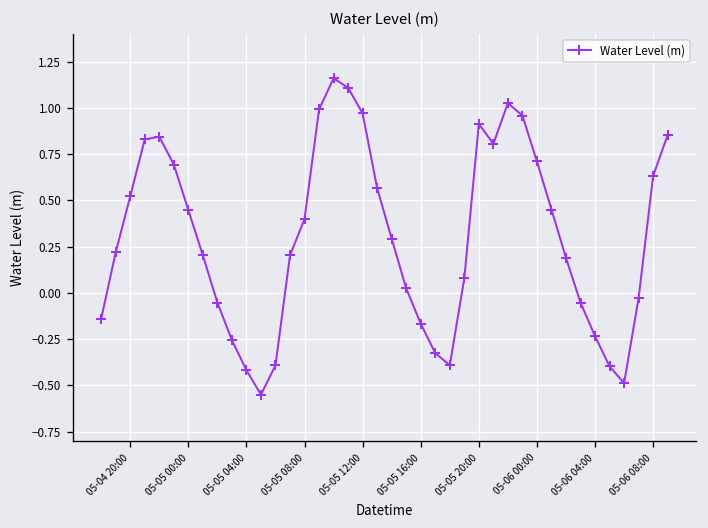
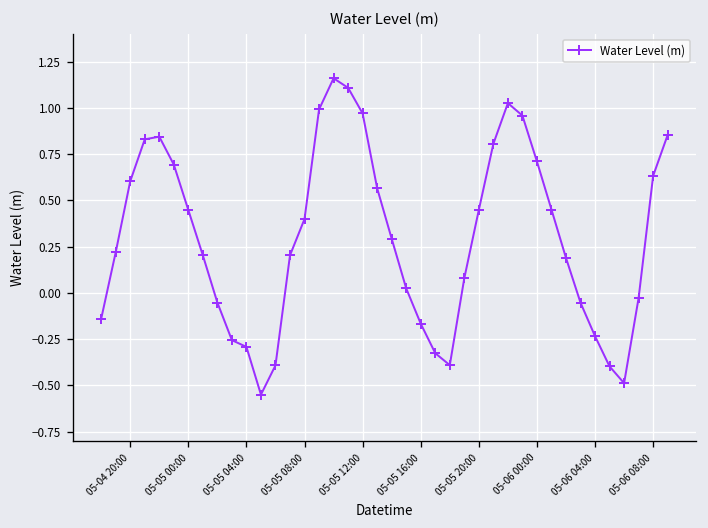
05-04 20:00: 0.52 -> 0.60
05-05 04:00: -0.42 -> -0.29
05-05 20:00: 0.91 -> 0.45
